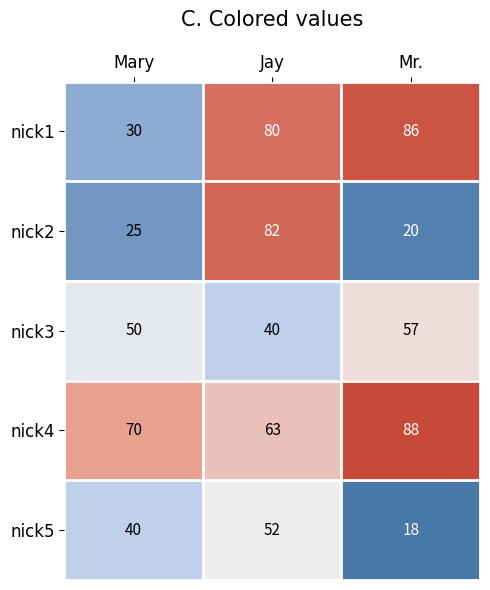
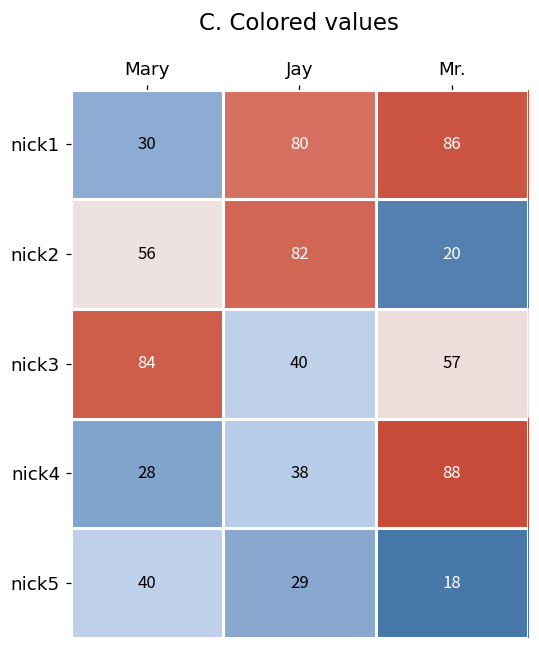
nick2, Mary: 25 -> 56
nick3, Mary: 50 -> 84
nick4, Mary: 70 -> 28
nick4, Jay: 63 -> 38
nick5, Jay: 52 -> 29
